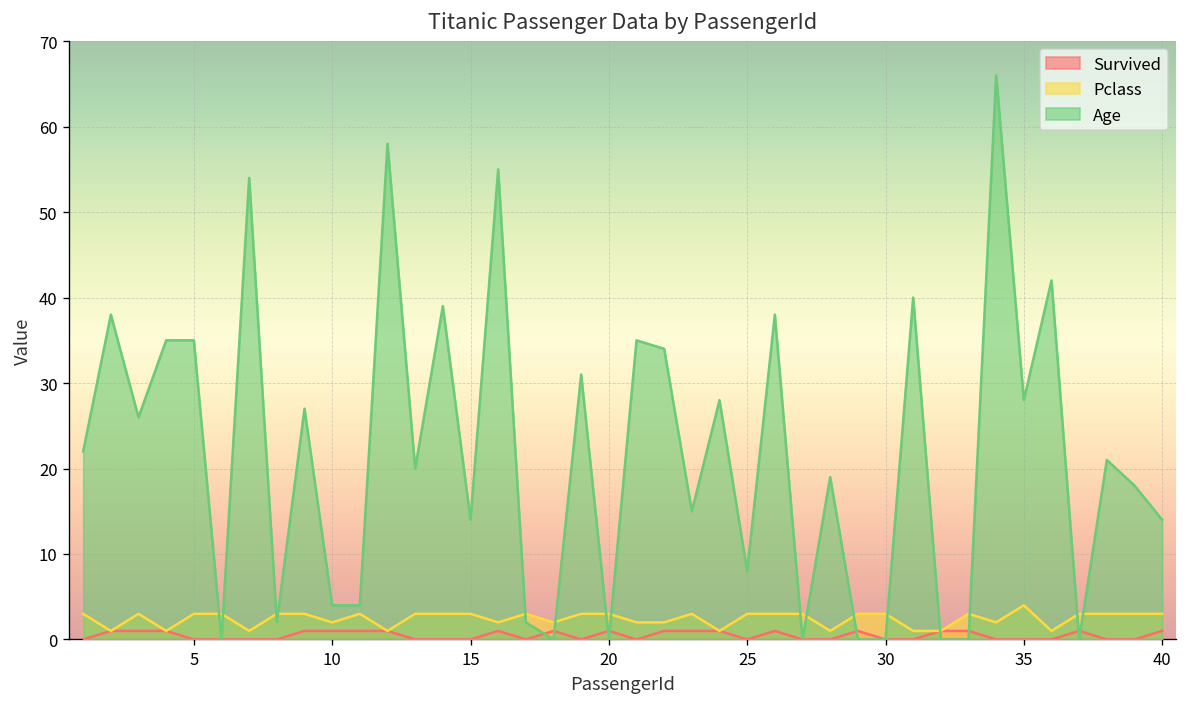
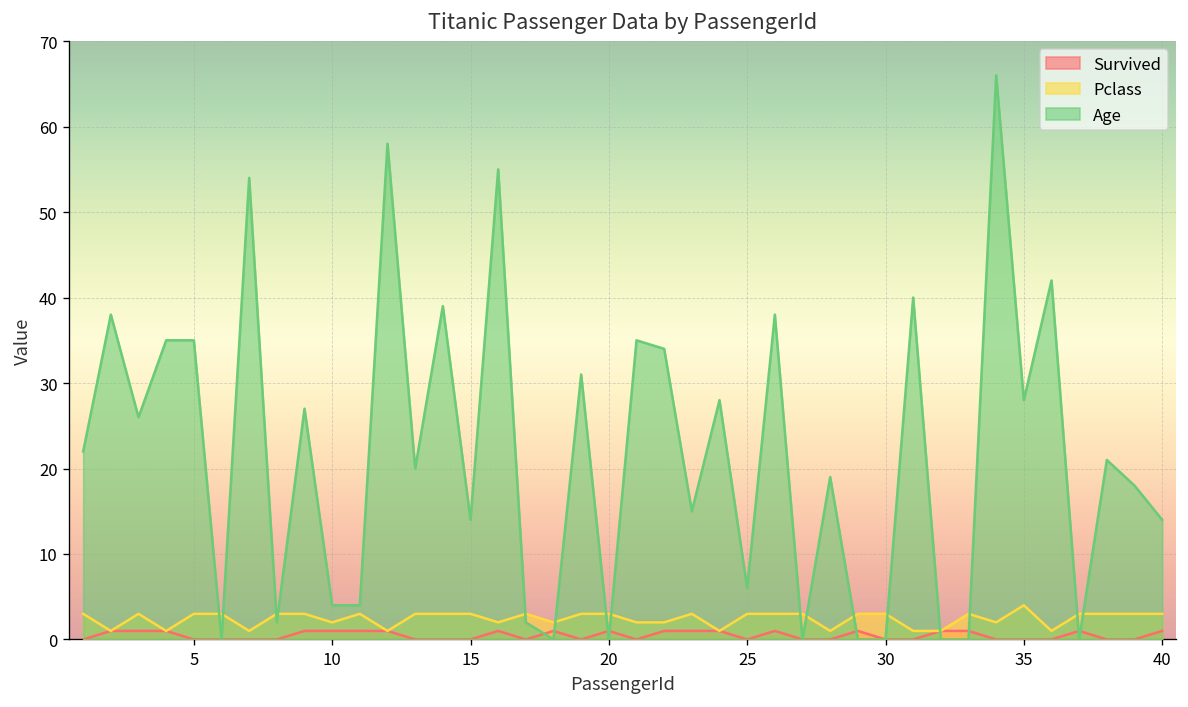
Age, 25: 8 -> 6
